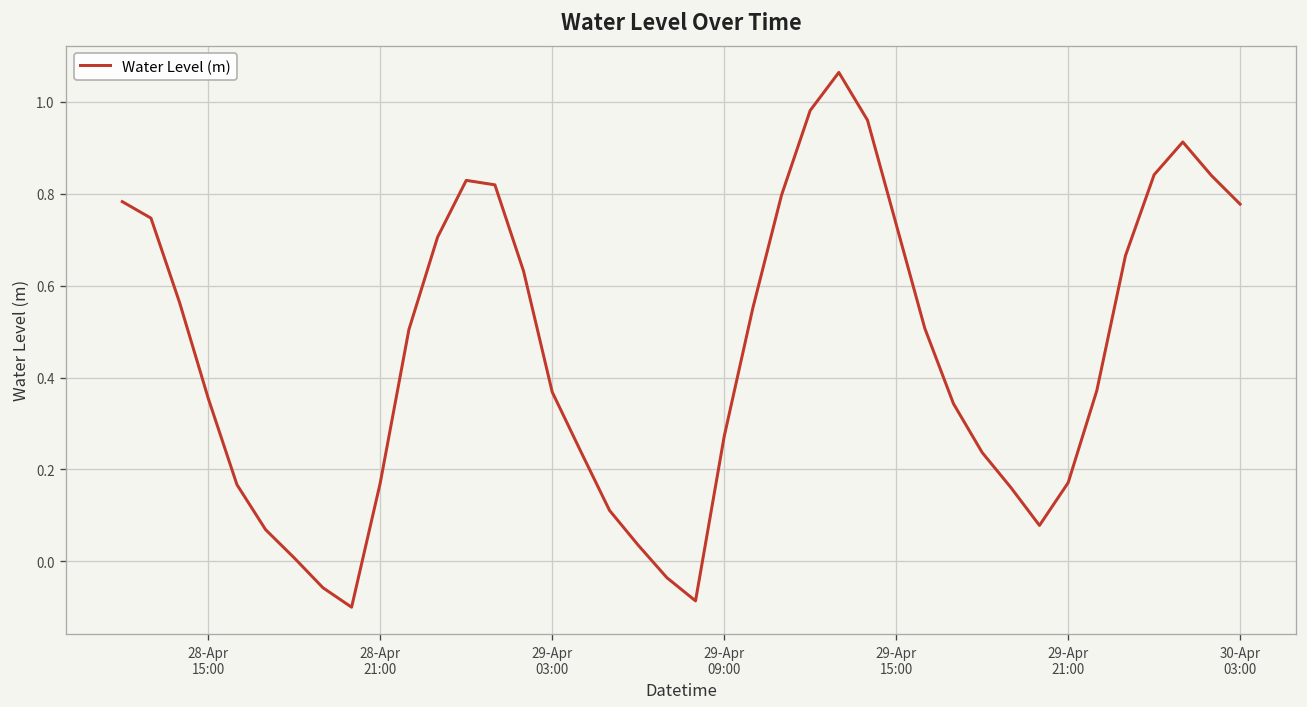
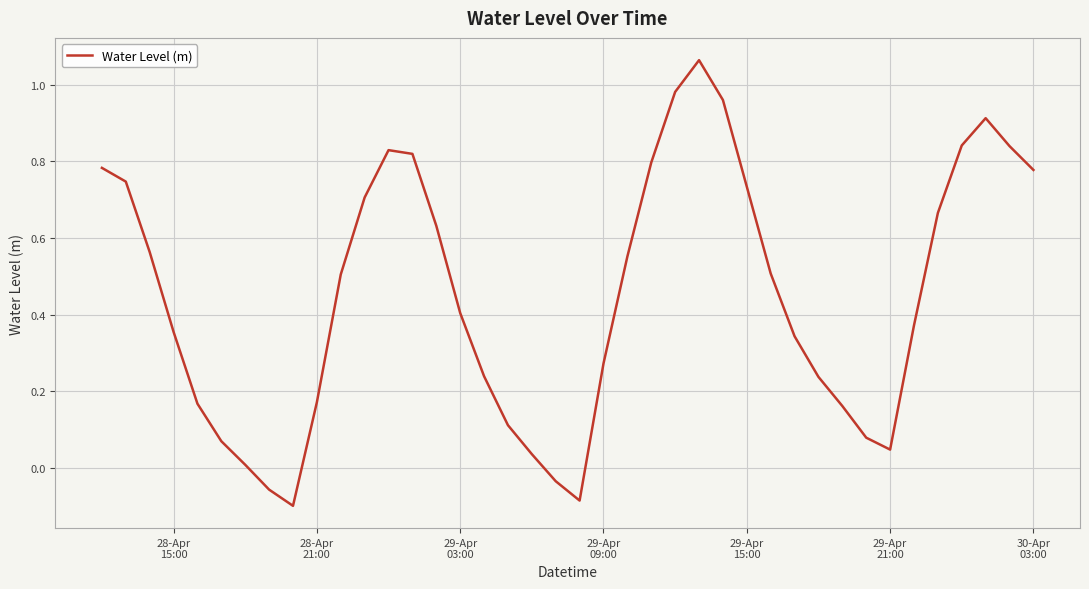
29-Apr 03:00: 0.37 -> 0.40
29-Apr 21:00: 0.17 -> 0.05
